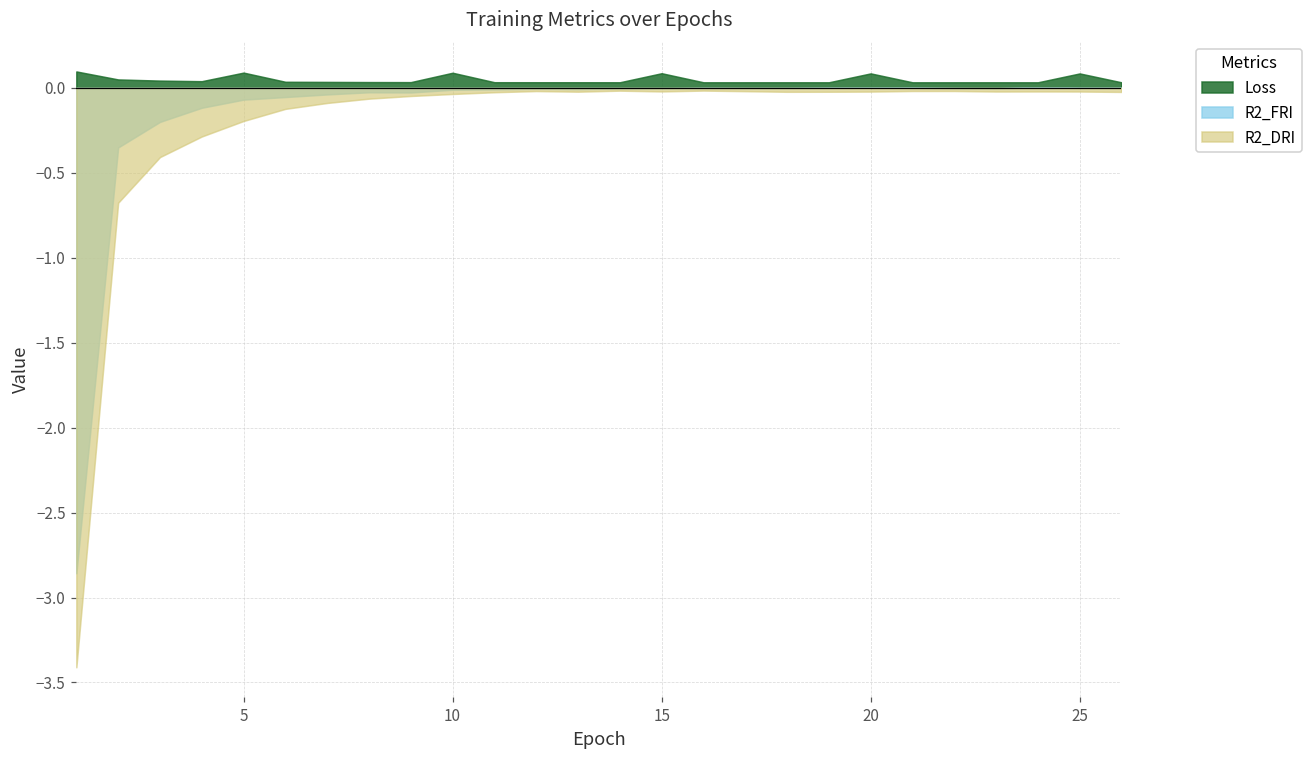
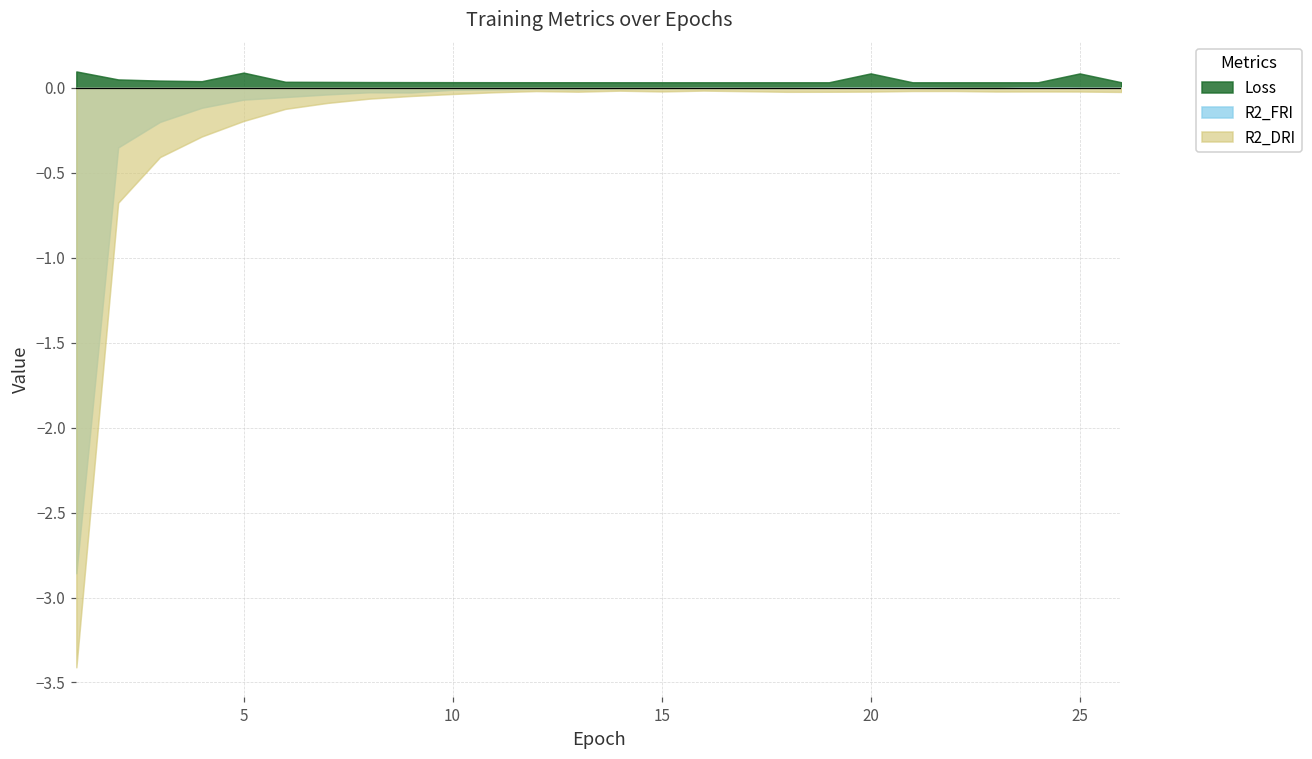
Loss, 10: 0.09 -> 0.03
Loss, 15: 0.09 -> 0.03
